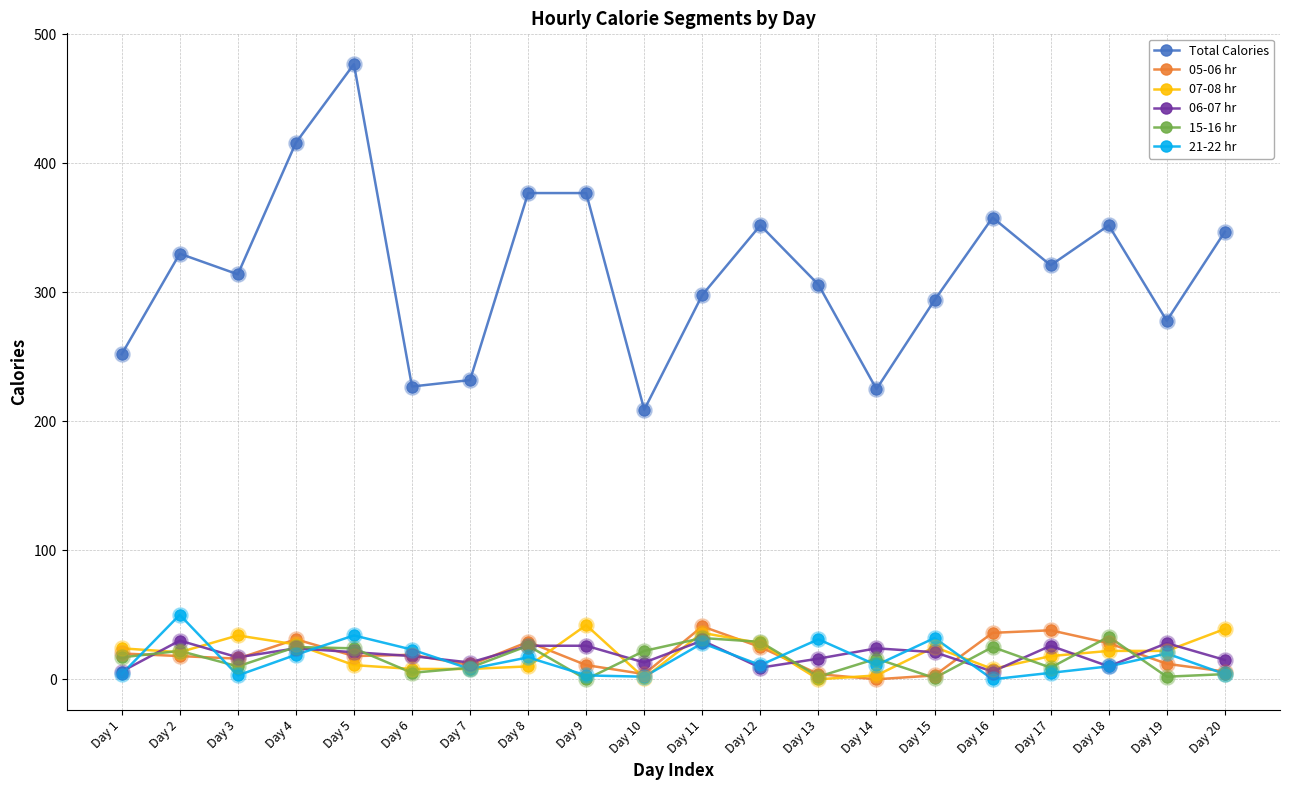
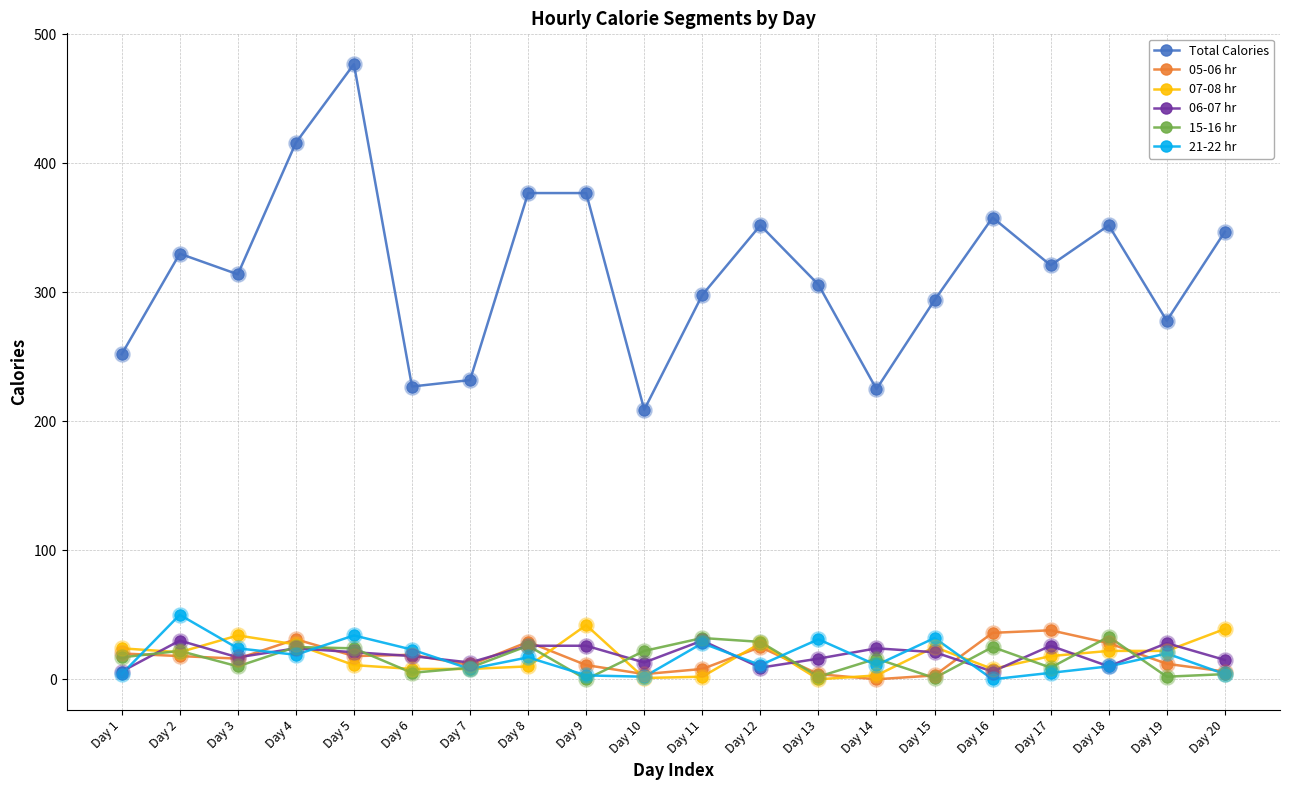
21-22 hr, Day 3: 3 -> 24
05-06 hr, Day 11: 41 -> 8
07-08 hr, Day 11: 36 -> 2
